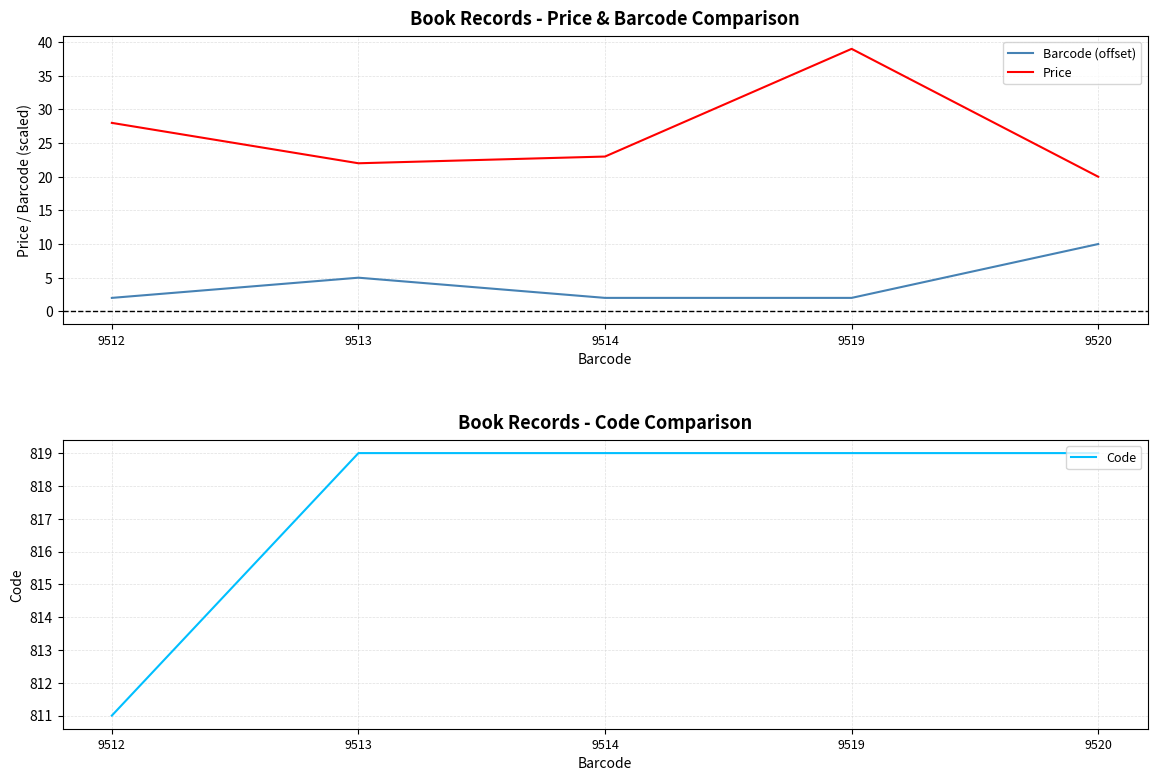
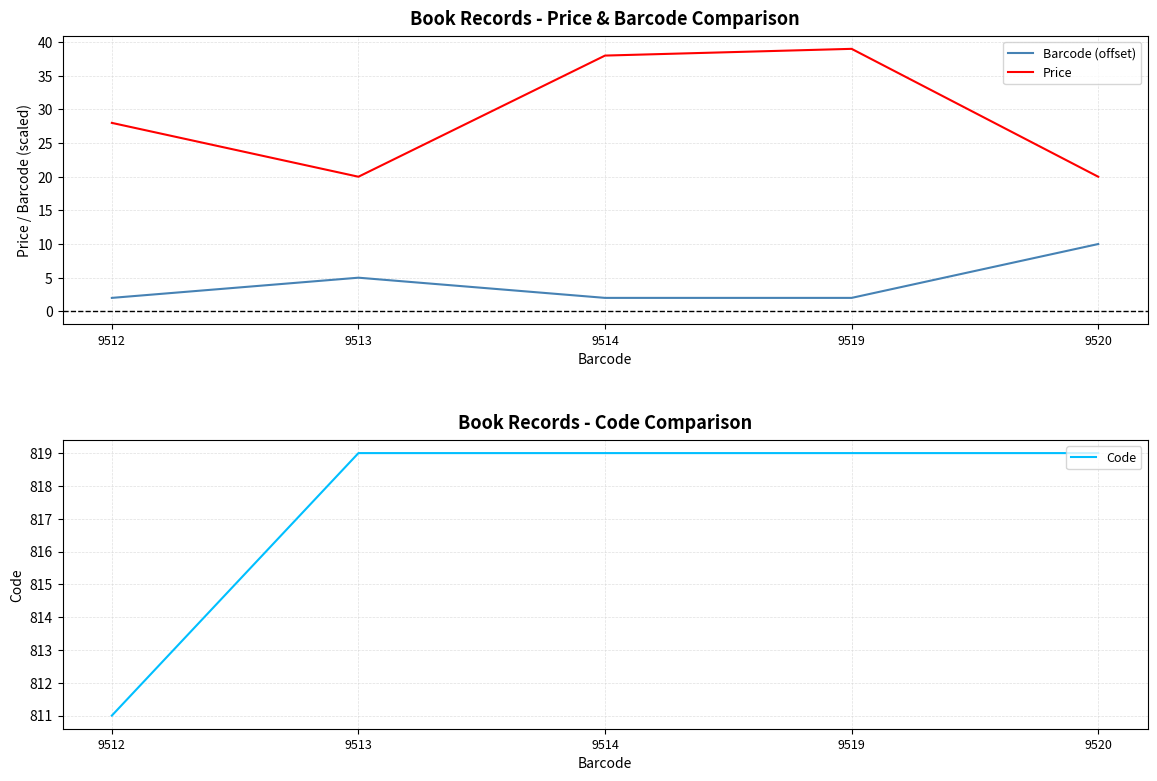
Book Records - Price & Barcode Comparison, Price, 9513: 22 -> 20
Book Records - Price & Barcode Comparison, Price, 9514: 23 -> 38
